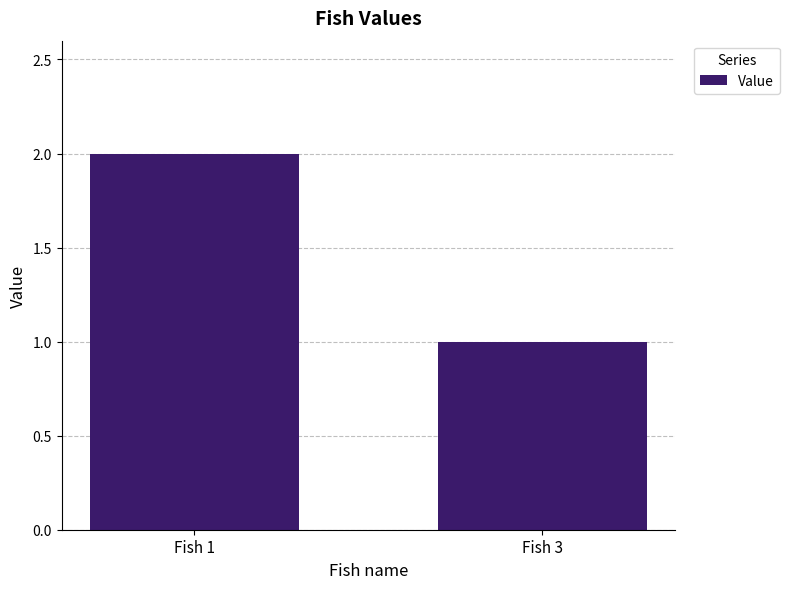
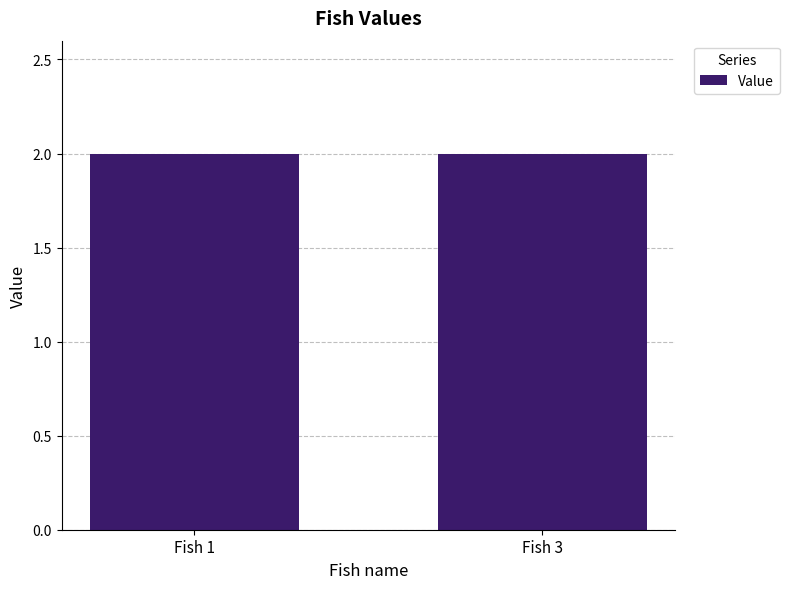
Fish 3: 1 -> 2
